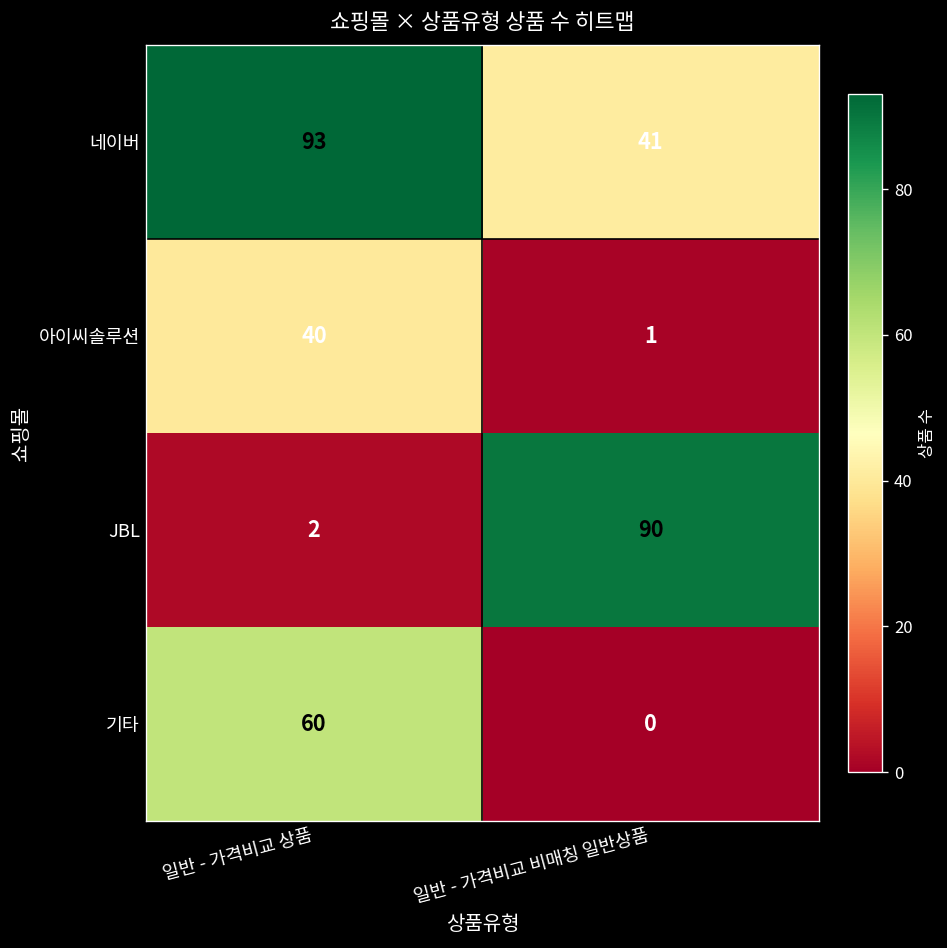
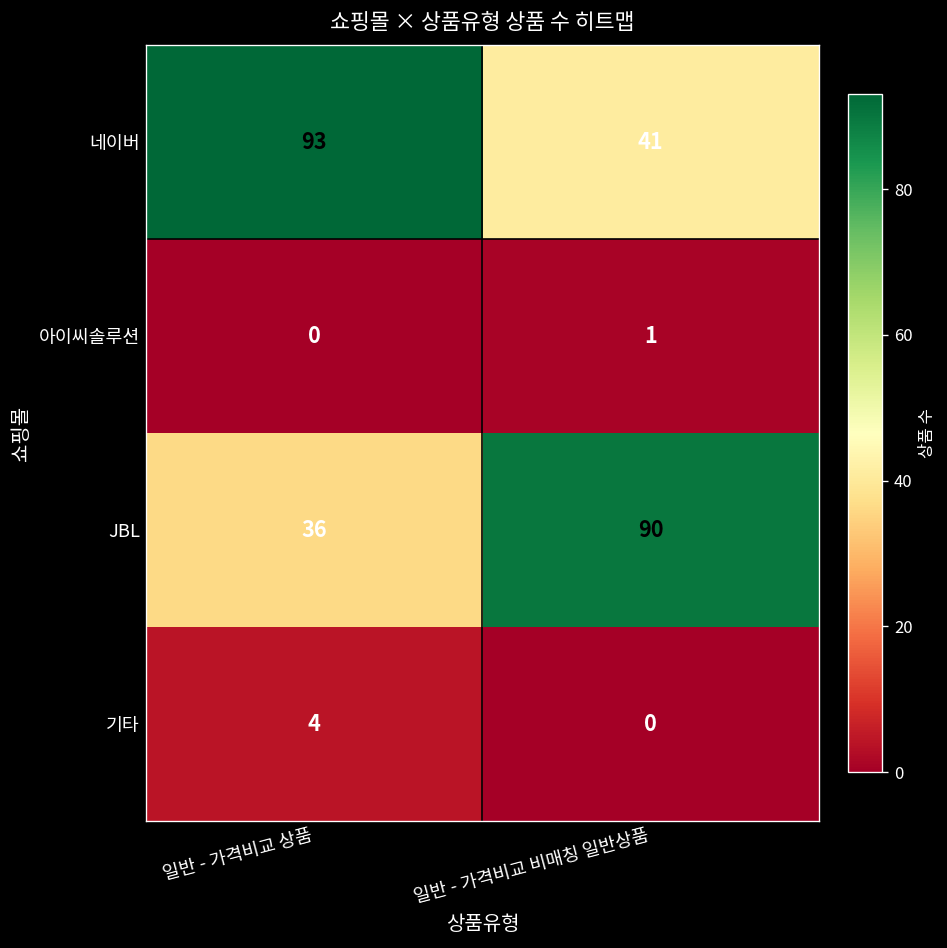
아이씨솔루션, 일반 - 가격비교 상품: 40 -> 0
JBL, 일반 - 가격비교 상품: 2 -> 36
기타, 일반 - 가격비교 상품: 60 -> 4
